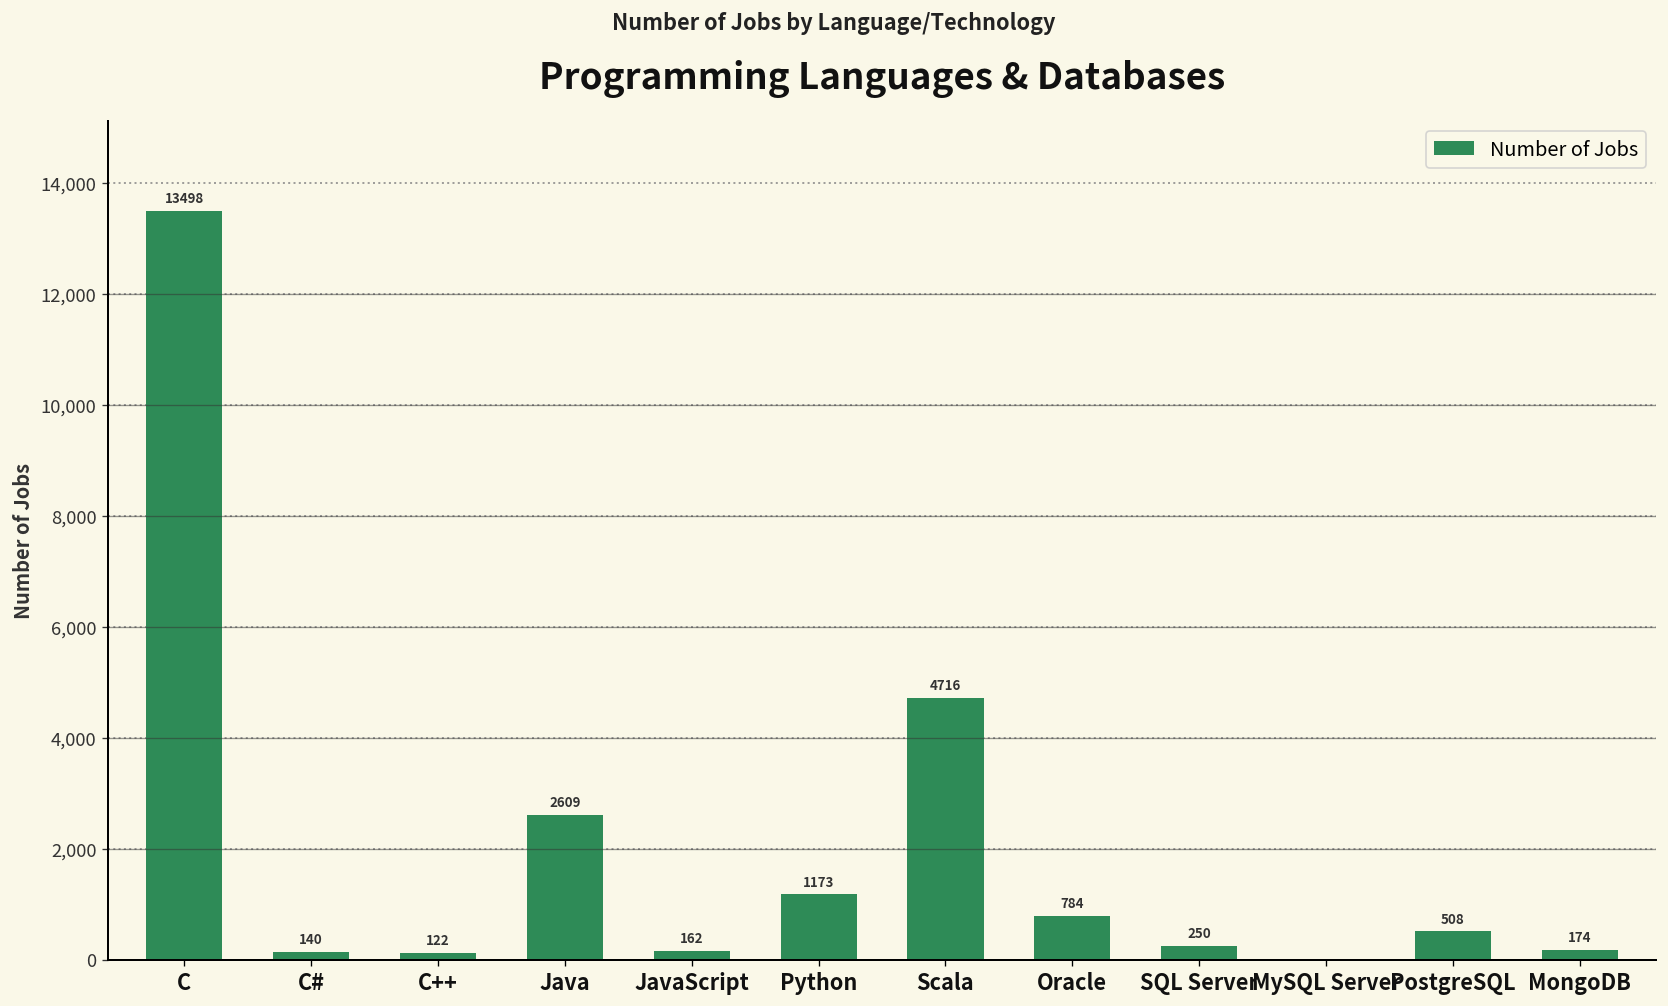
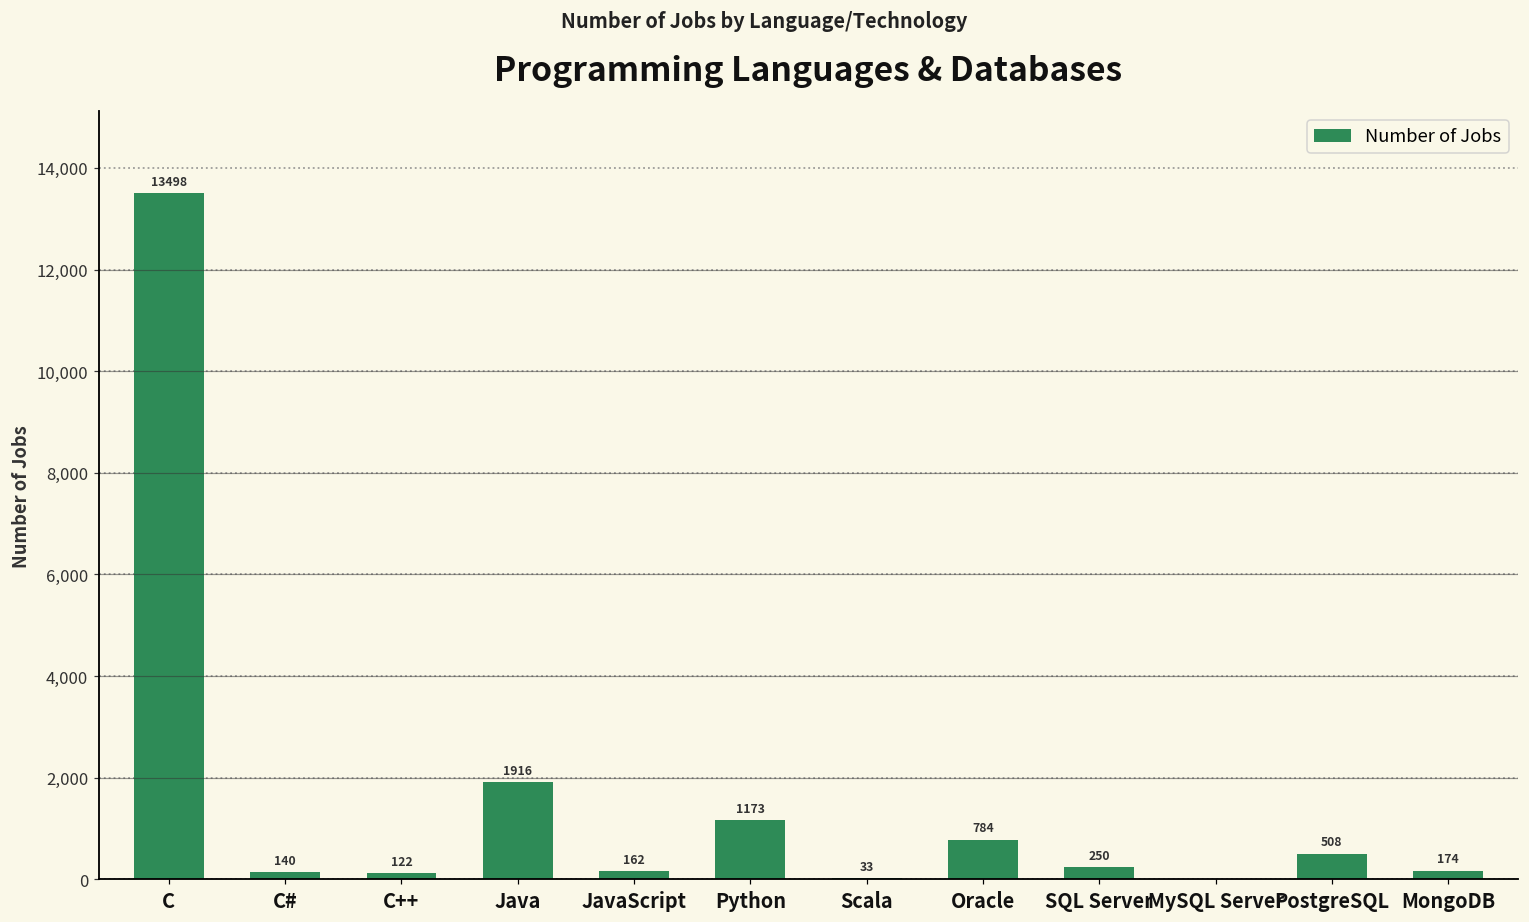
Java: 2609 -> 1916
Scala: 4716 -> 33
